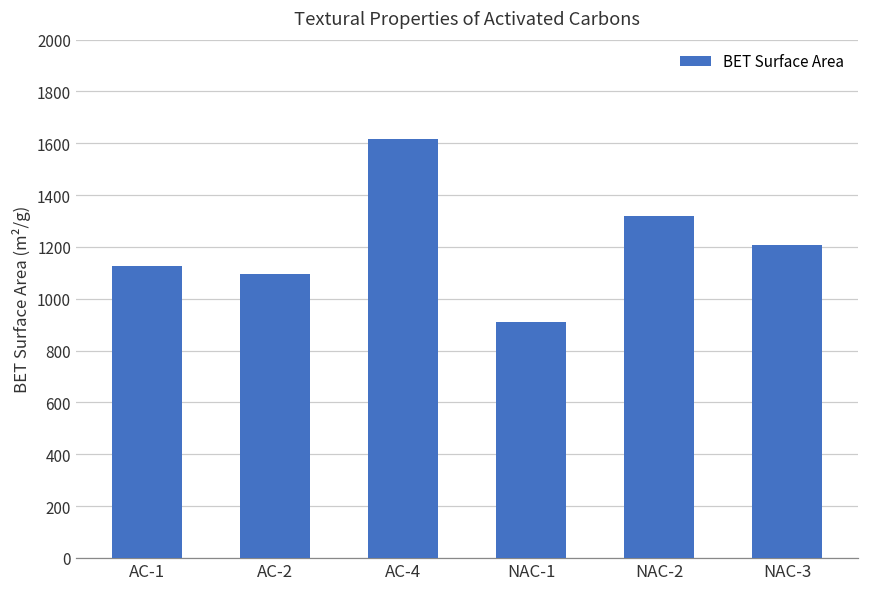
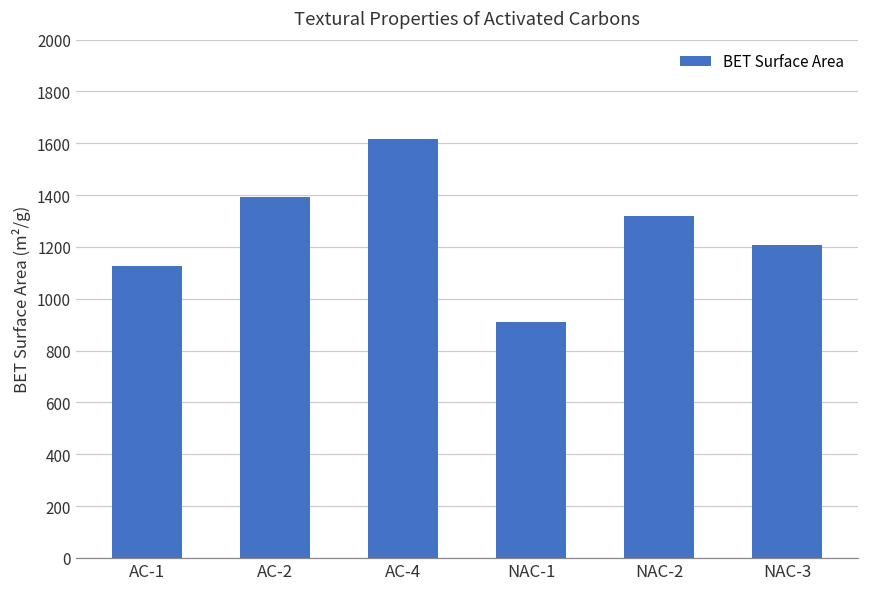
AC-2: 1100 -> 1390
